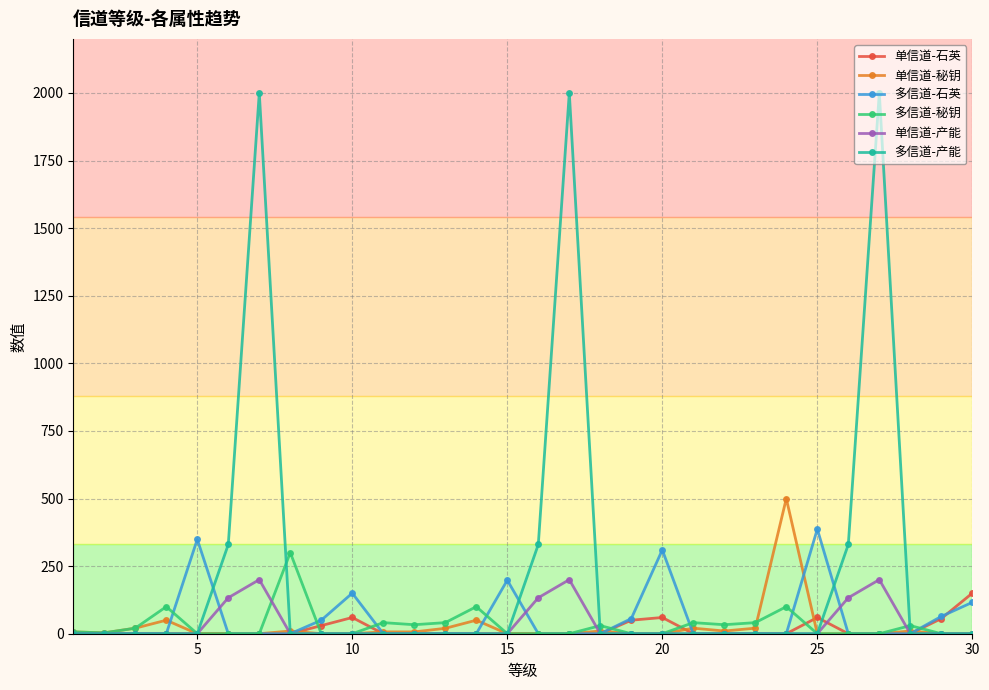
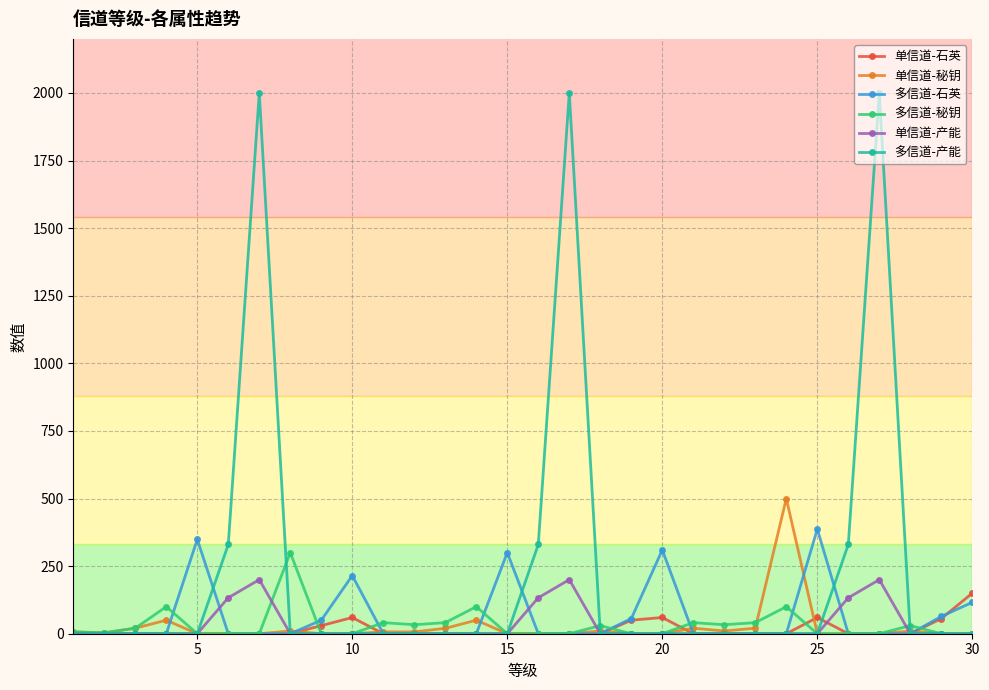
多信道-石英, 10: 150 -> 220
多信道-石英, 15: 200 -> 300
